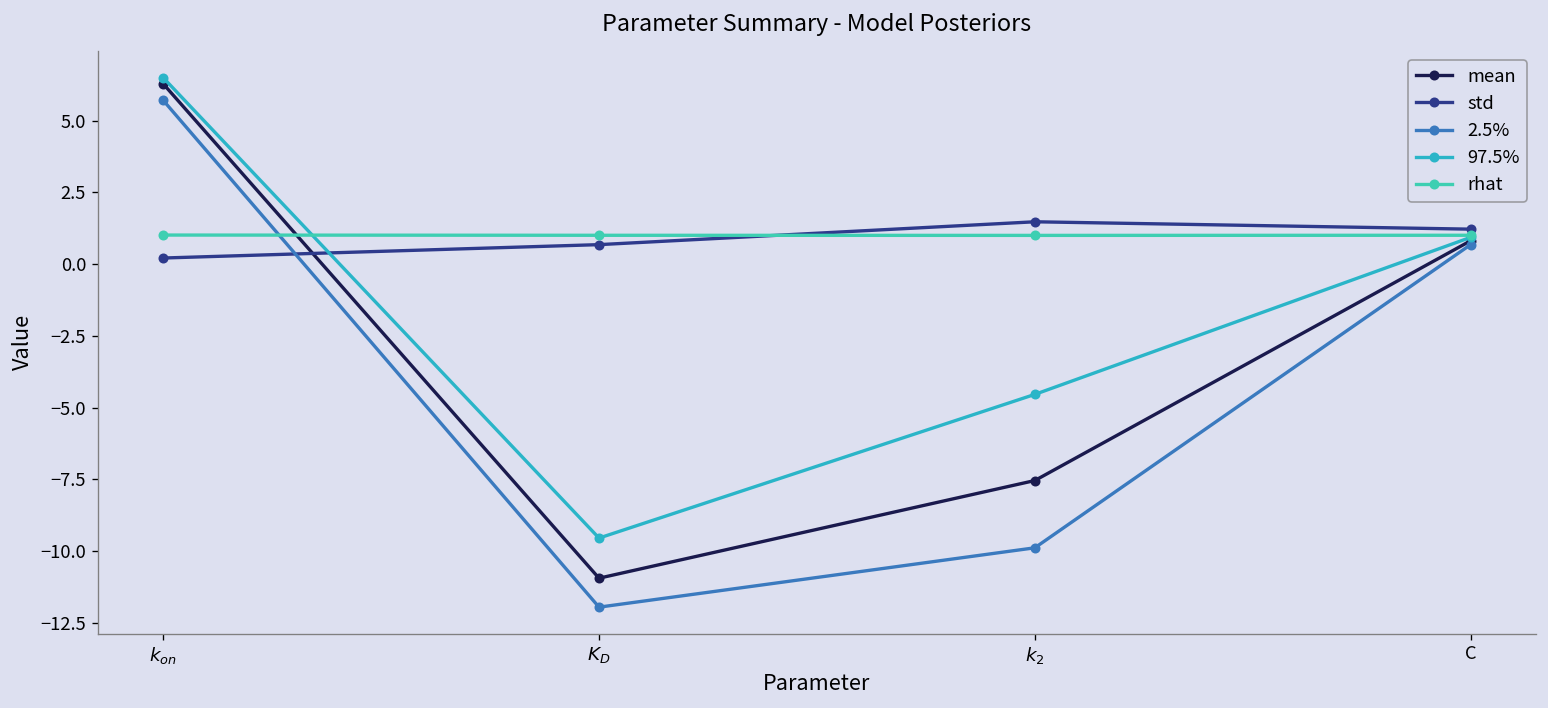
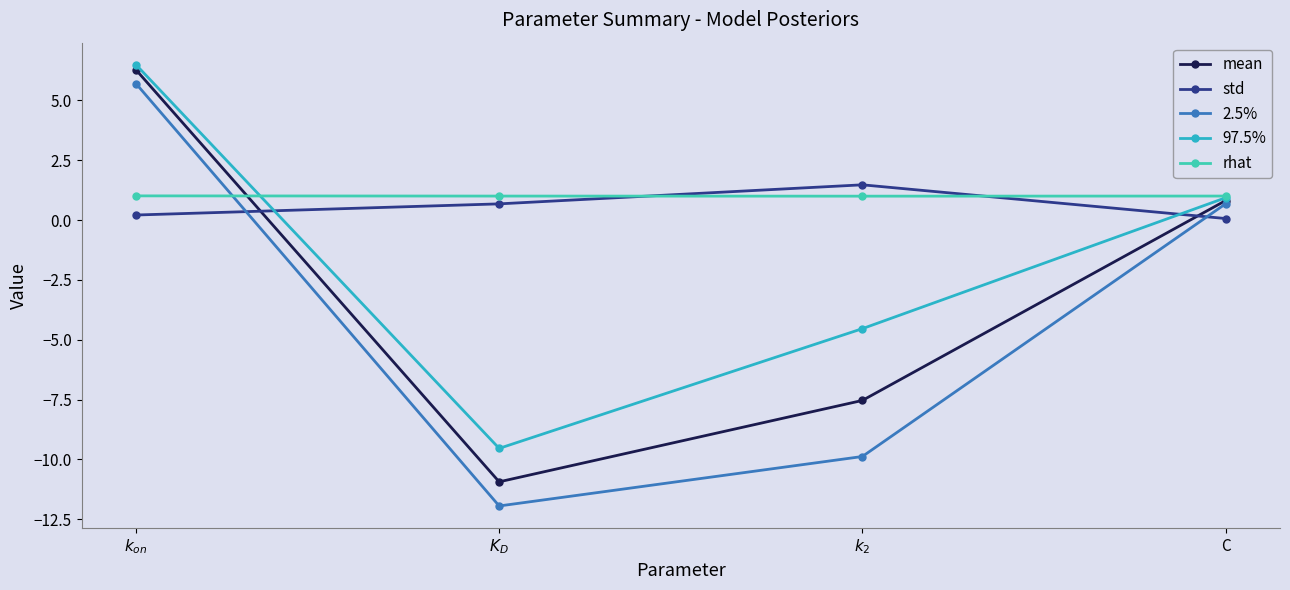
std, C: 1.2 -> 0.1
